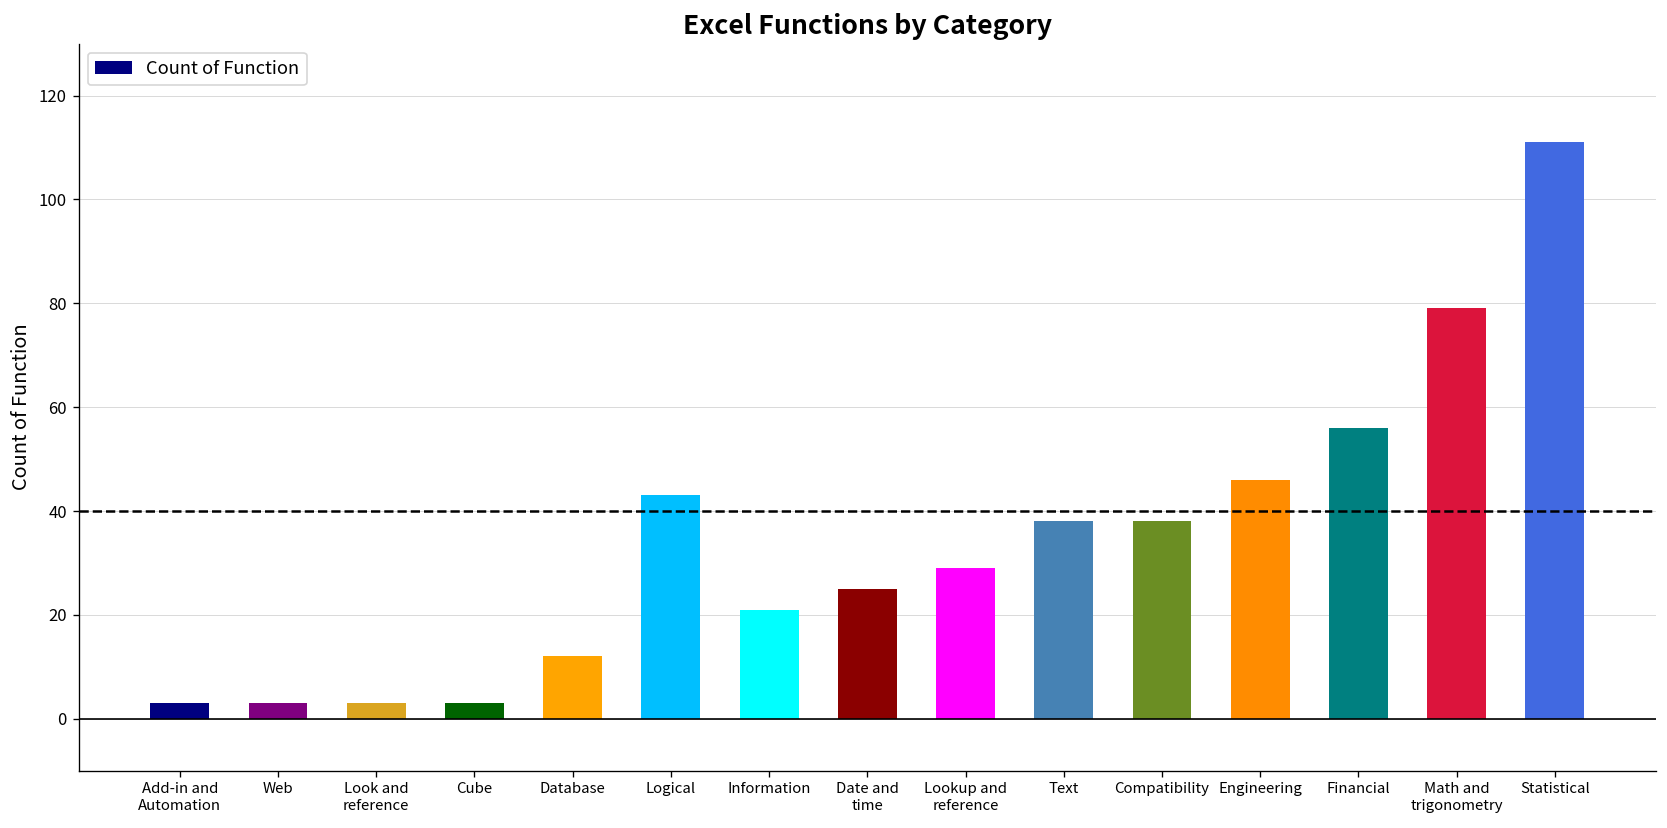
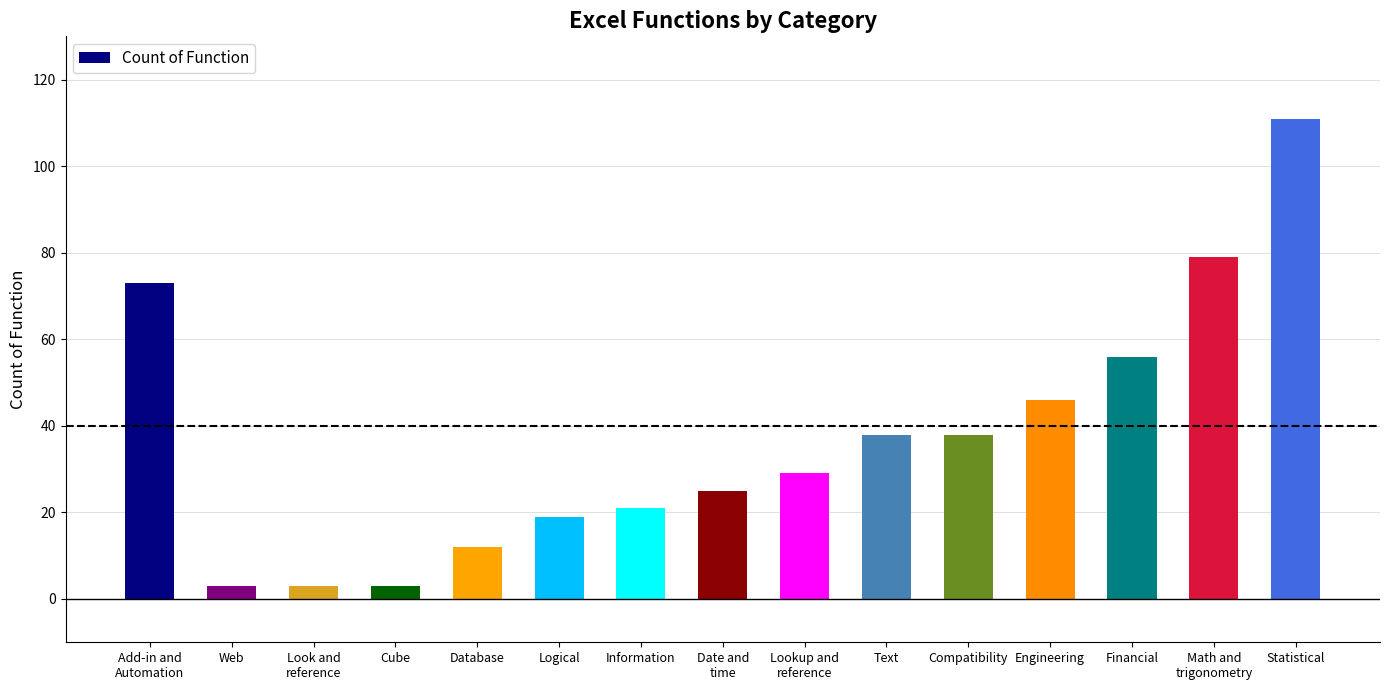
Add-in and Automation: 3 -> 73
Logical: 43 -> 19
